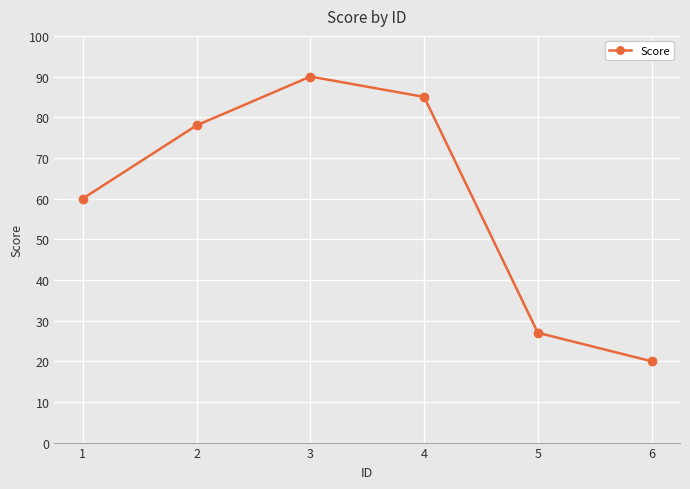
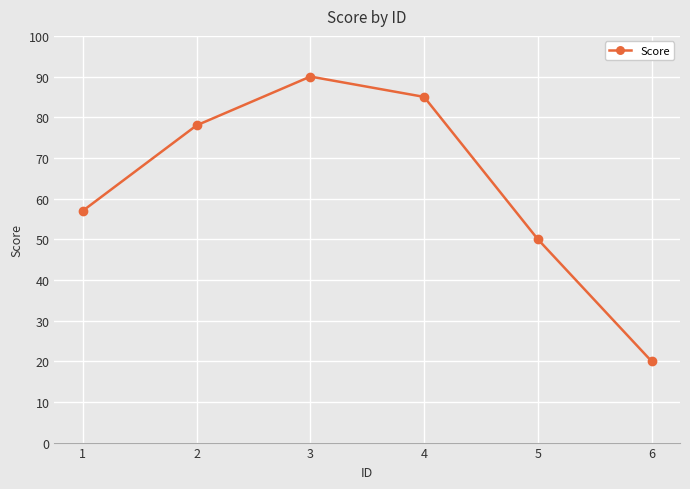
1: 60 -> 57
5: 27 -> 50
